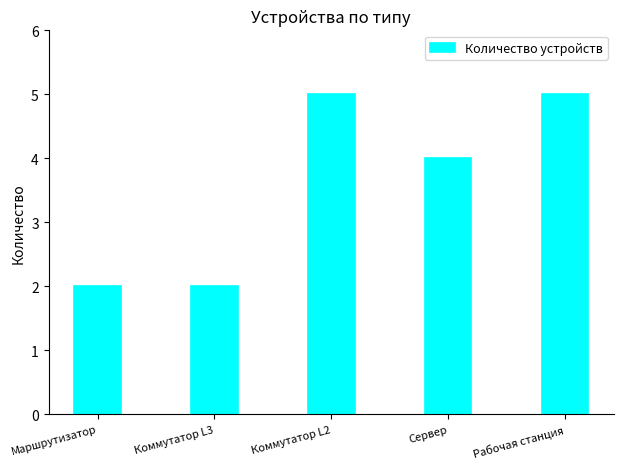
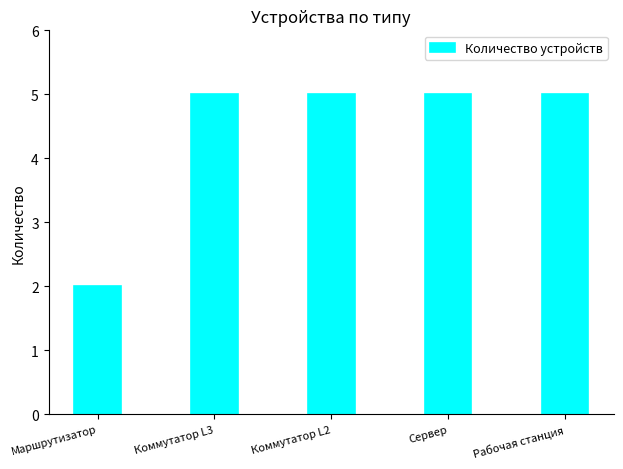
Коммутатор L3: 2 -> 5
Сервер: 4 -> 5
